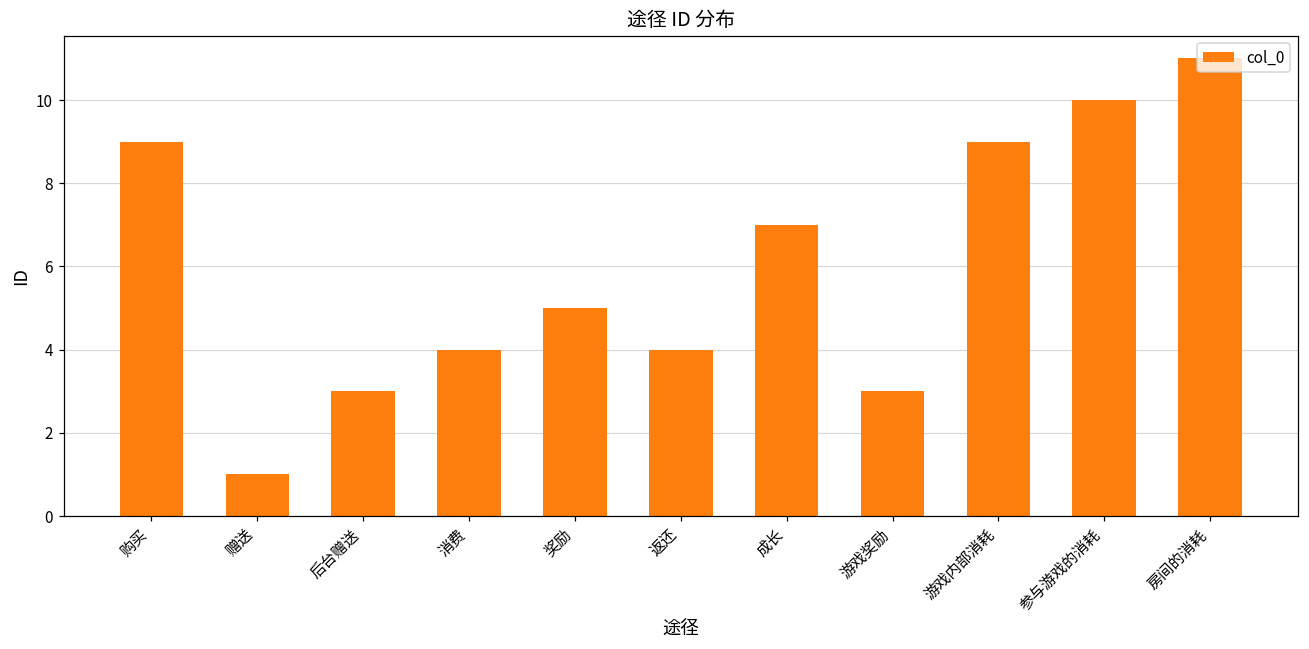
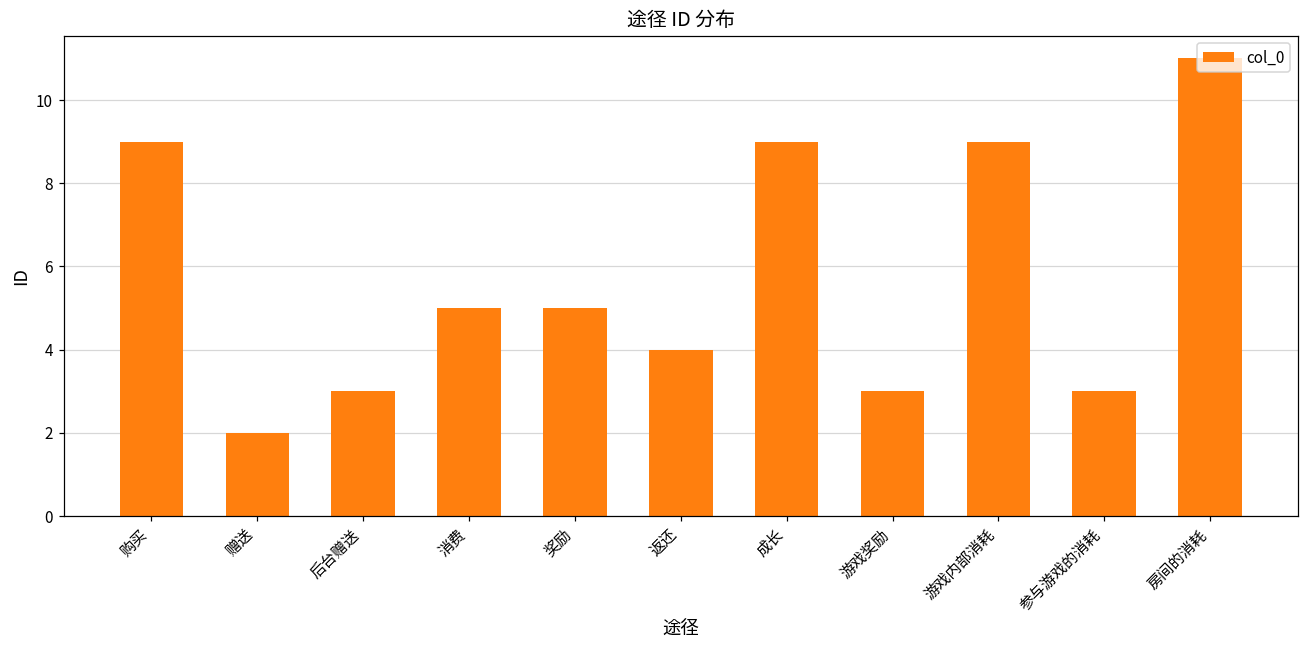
赠送: 1 -> 2
消费: 4 -> 5
成长: 7 -> 9
参与游戏的消耗: 10 -> 3
